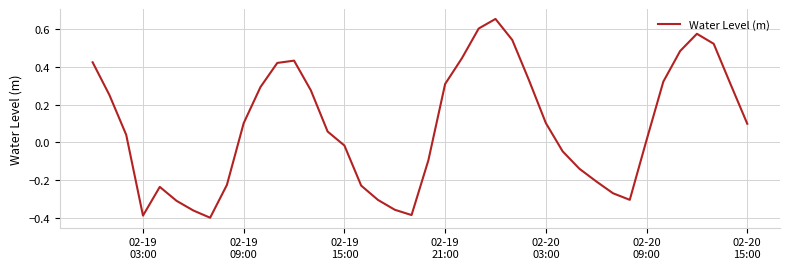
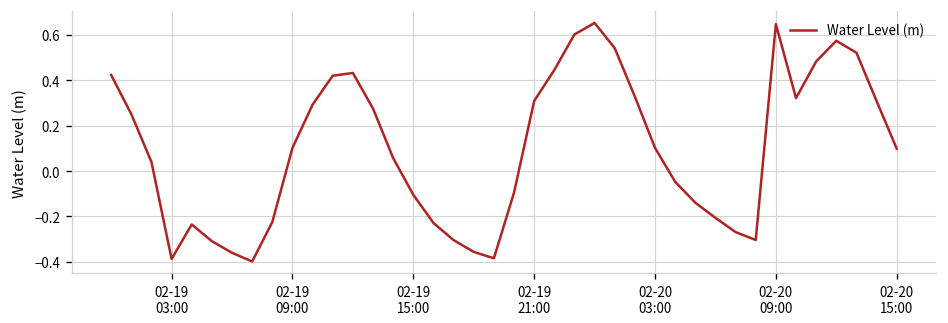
02-19 15:00: -0.02 -> -0.10
02-20 09:00: 0.01 -> 0.65
